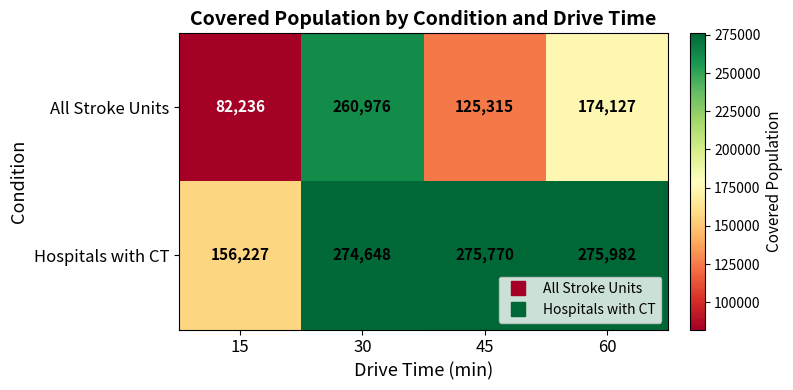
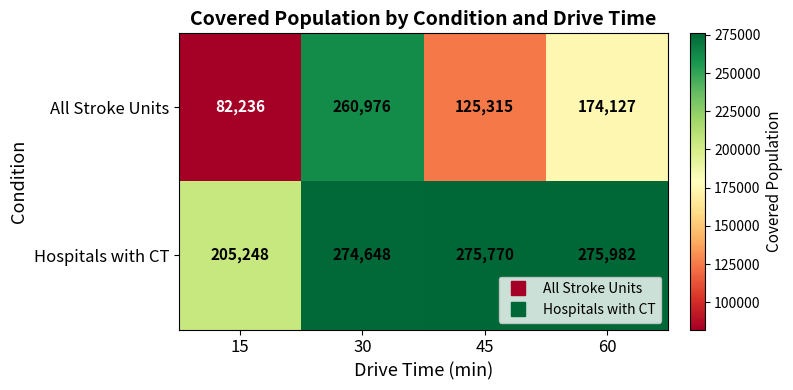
Hospitals with CT, 15: 156,227 -> 205,248
